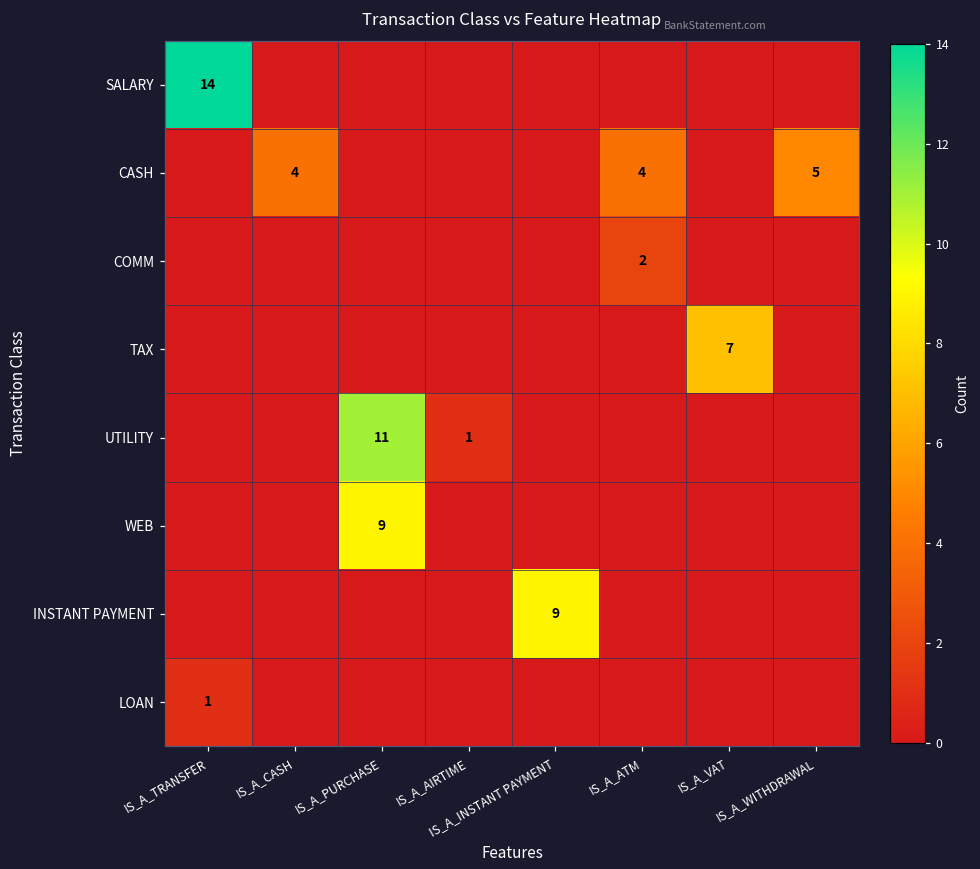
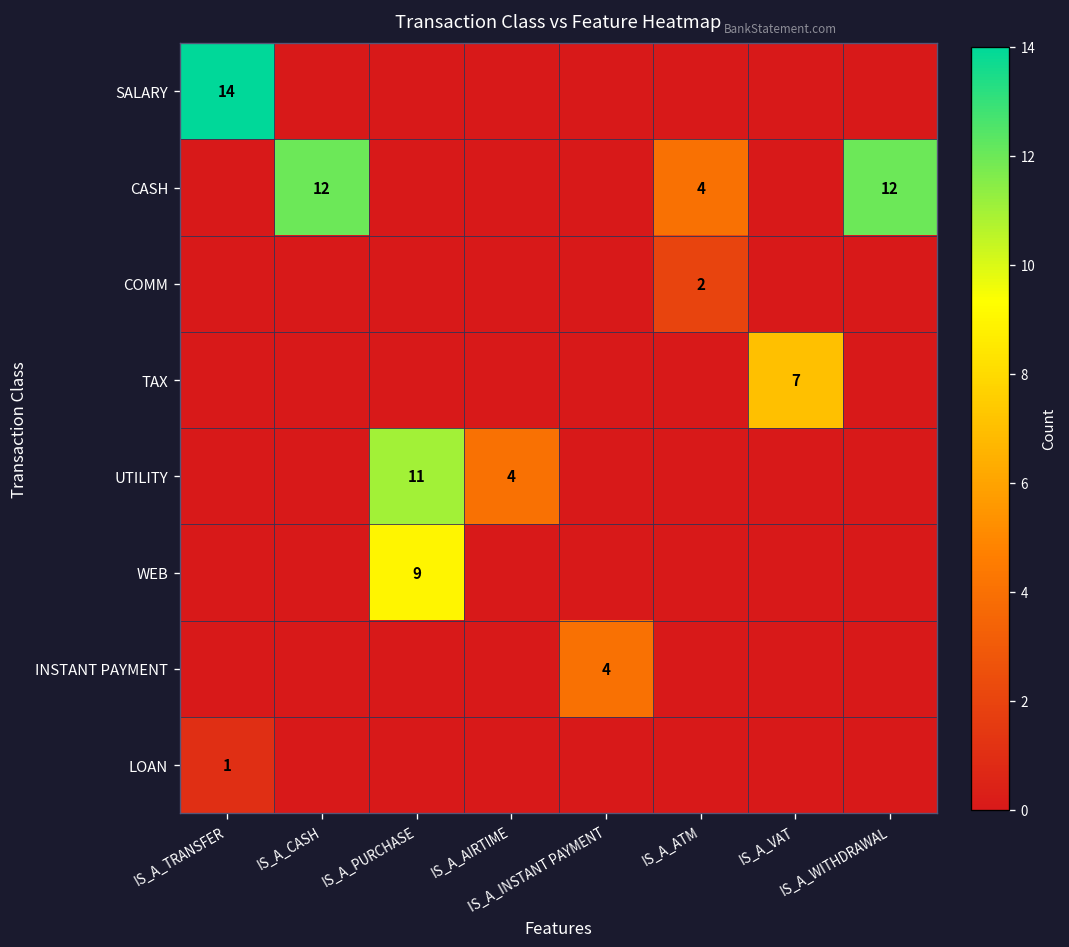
CASH, IS_A_CASH: 4 -> 12
CASH, IS_A_WITHDRAWAL: 5 -> 12
UTILITY, IS_A_AIRTIME: 1 -> 4
INSTANT PAYMENT, IS_A_INSTANT PAYMENT: 9 -> 4
